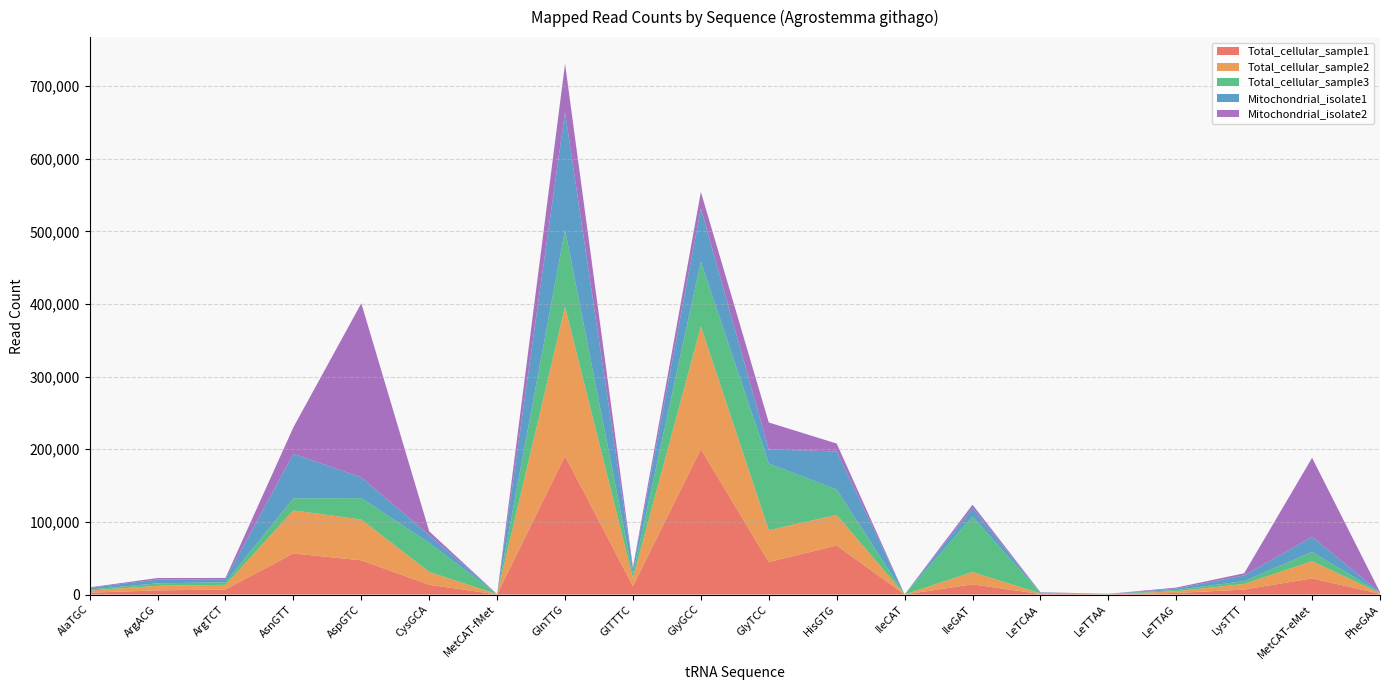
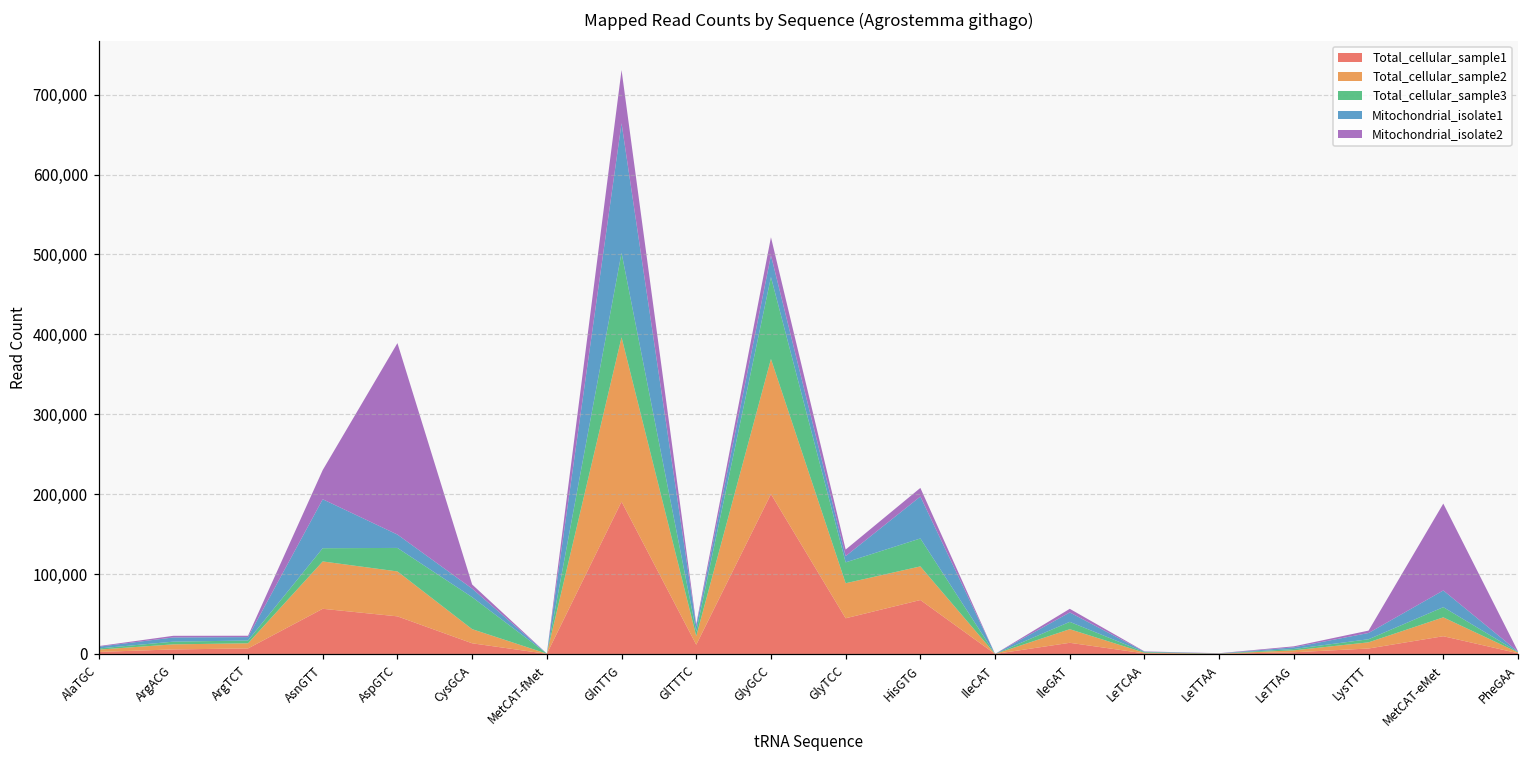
Mitochondrial_isolate1, AspGTC: 30,000 -> 20,000
Total_cellular_sample3, GlyGCC: 90,000 -> 100,000
Mitochondrial_isolate1, GlyGCC: 70,000 -> 30,000
Total_cellular_sample3, GlyTCC: 90,000 -> 30,000
Mitochondrial_isolate1, GlyTCC: 20,000 -> 10,000
Mitochondrial_isolate2, GlyTCC: 40,000 -> 10,000
Total_cellular_sample3, IleGAT: 80,000 -> 10,000
